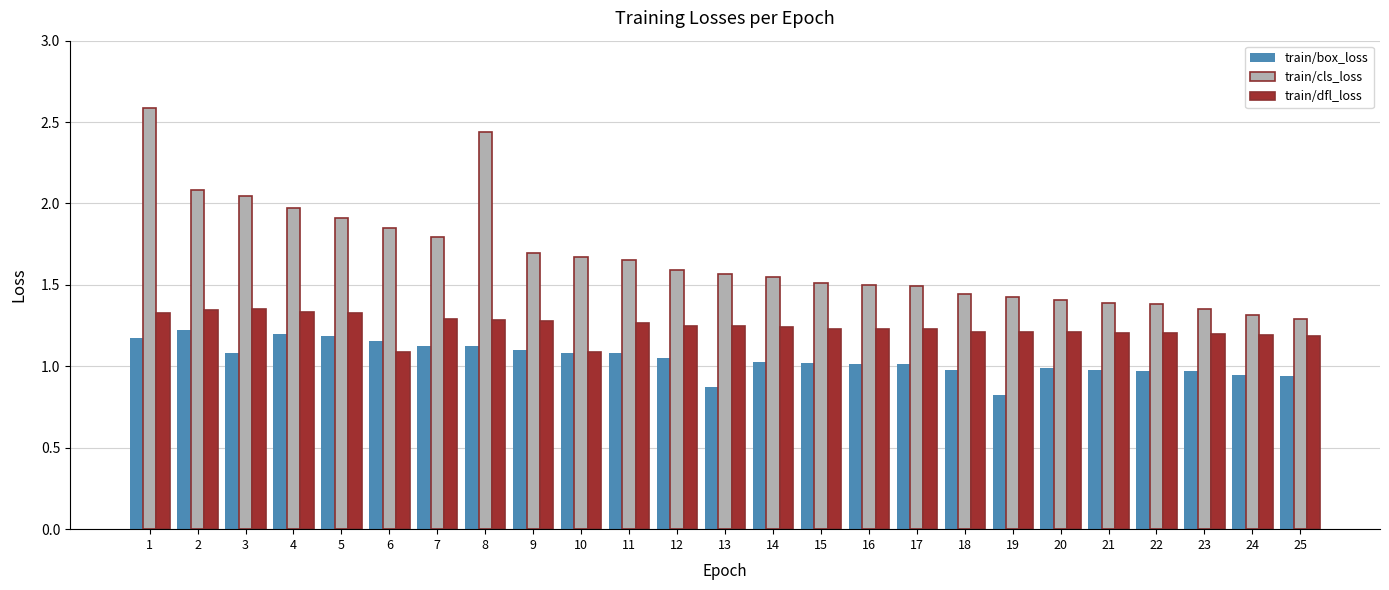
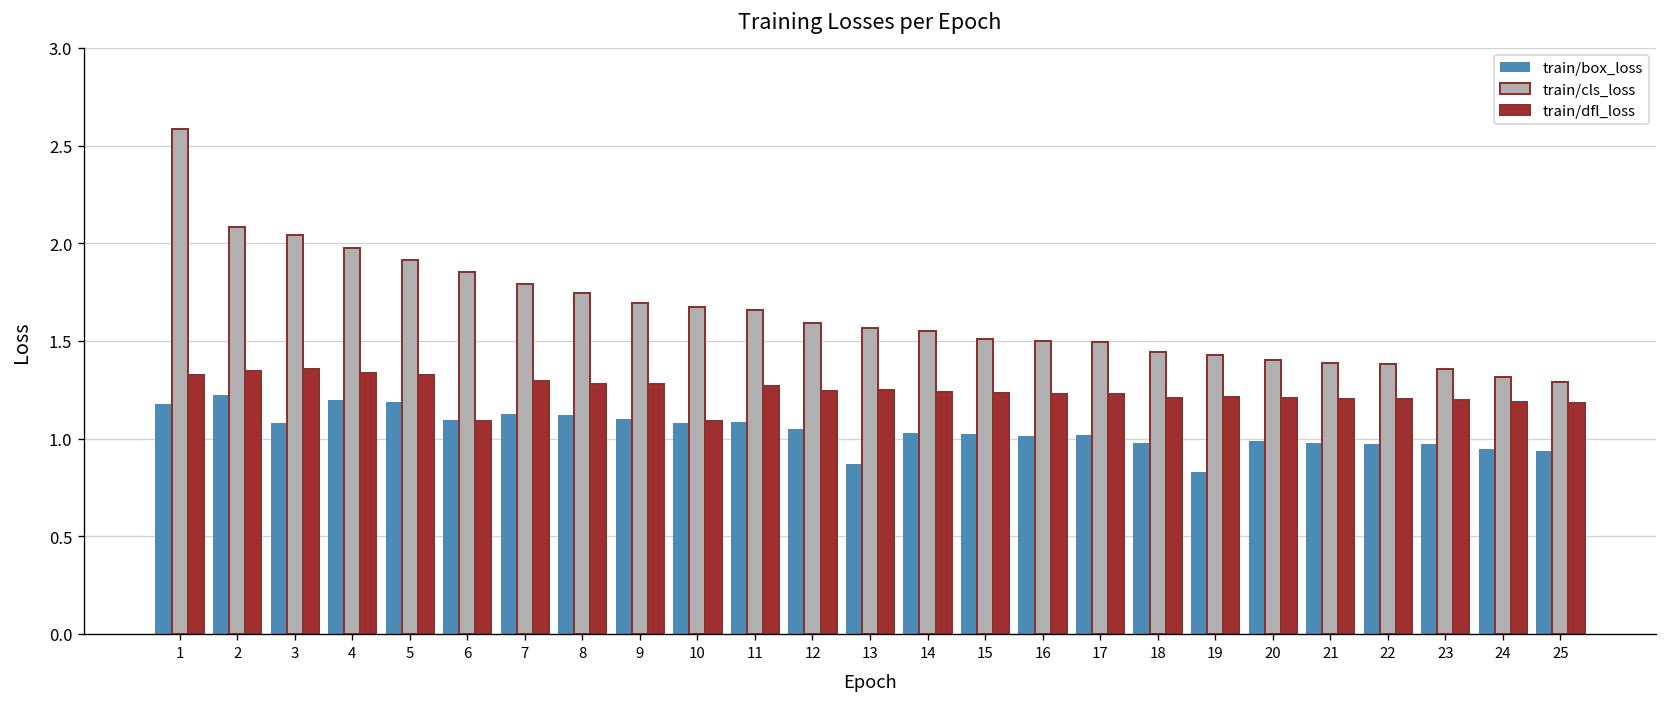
train/box_loss, 6: 1.15 -> 1.09
train/cls_loss, 8: 2.44 -> 1.75
